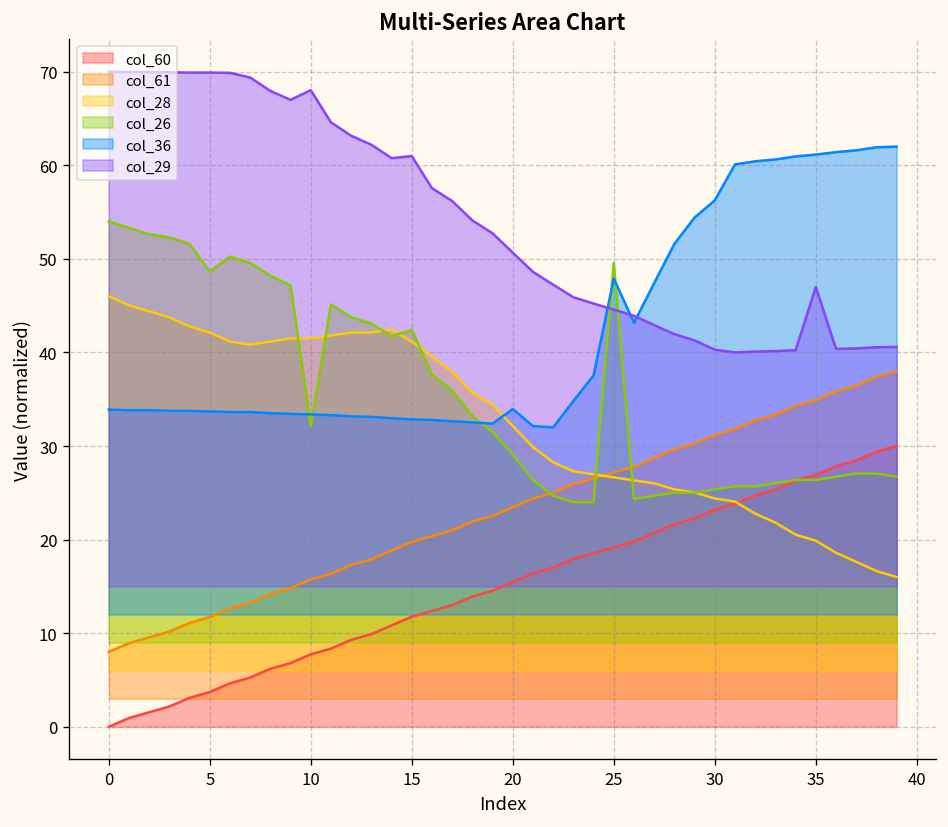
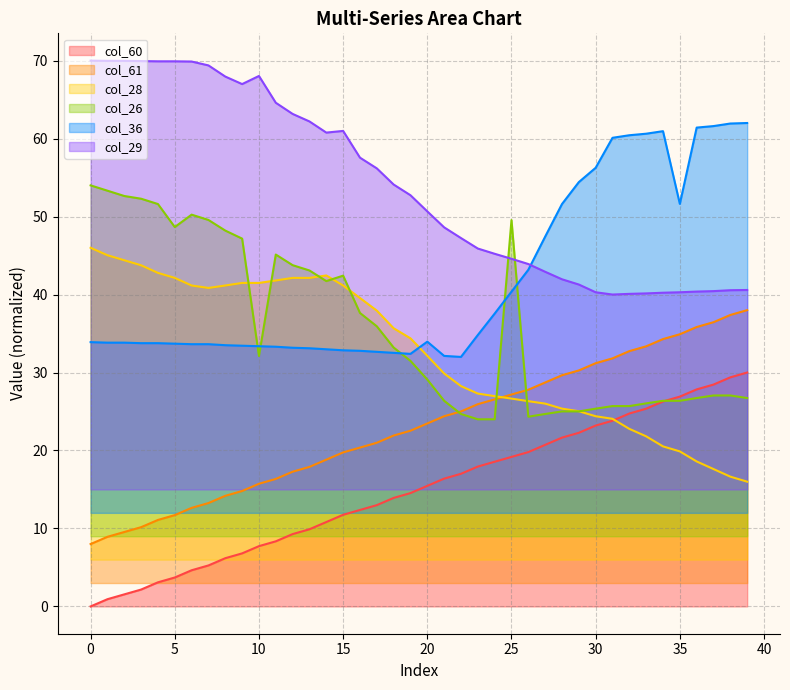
col_36, 25: 48 -> 40
col_36, 35: 61 -> 52
col_29, 35: 47 -> 40
